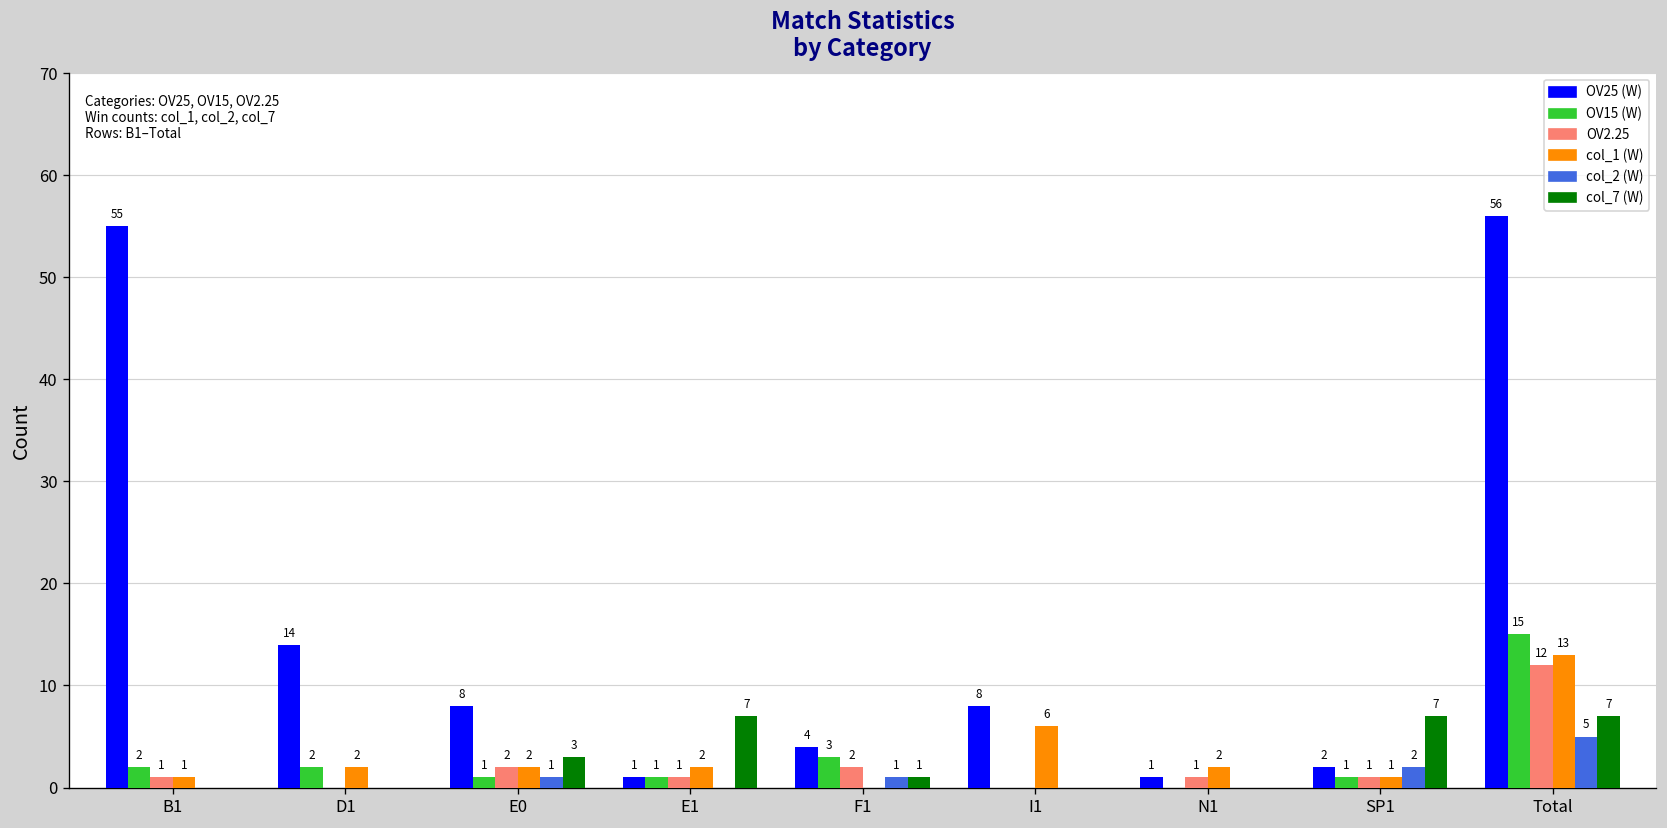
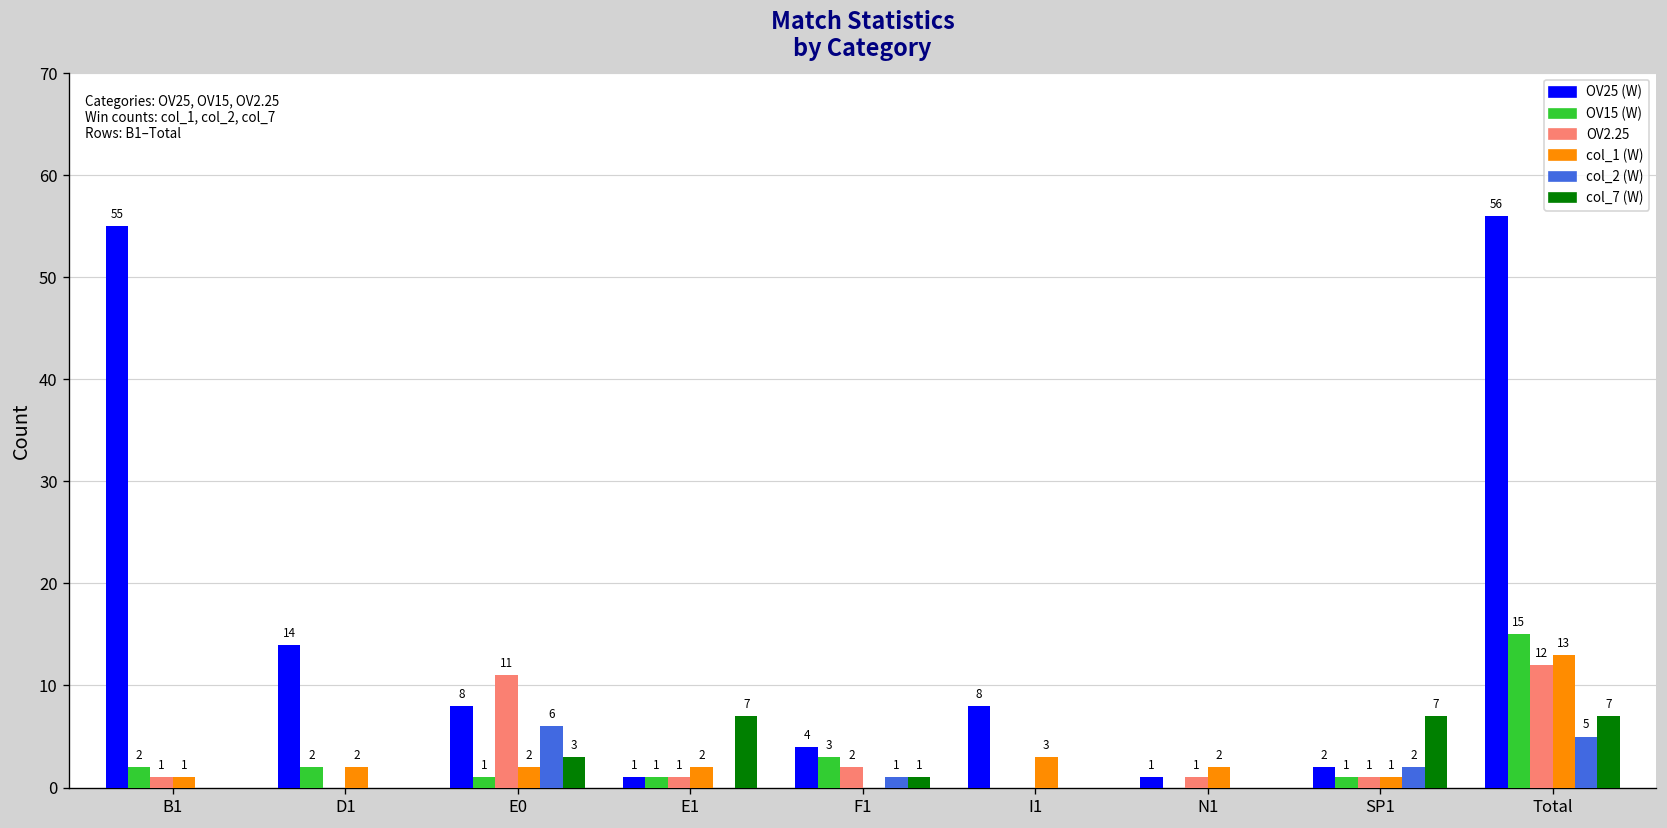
OV2.25, E0: 2 -> 11
col_2 (W), E0: 1 -> 6
col_1 (W), I1: 6 -> 3
